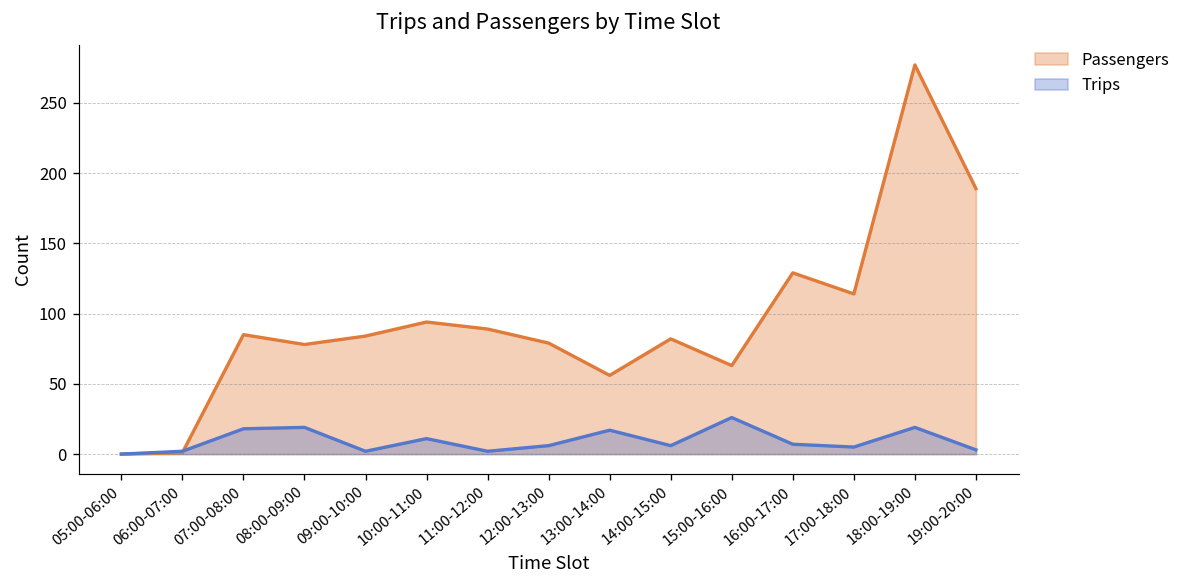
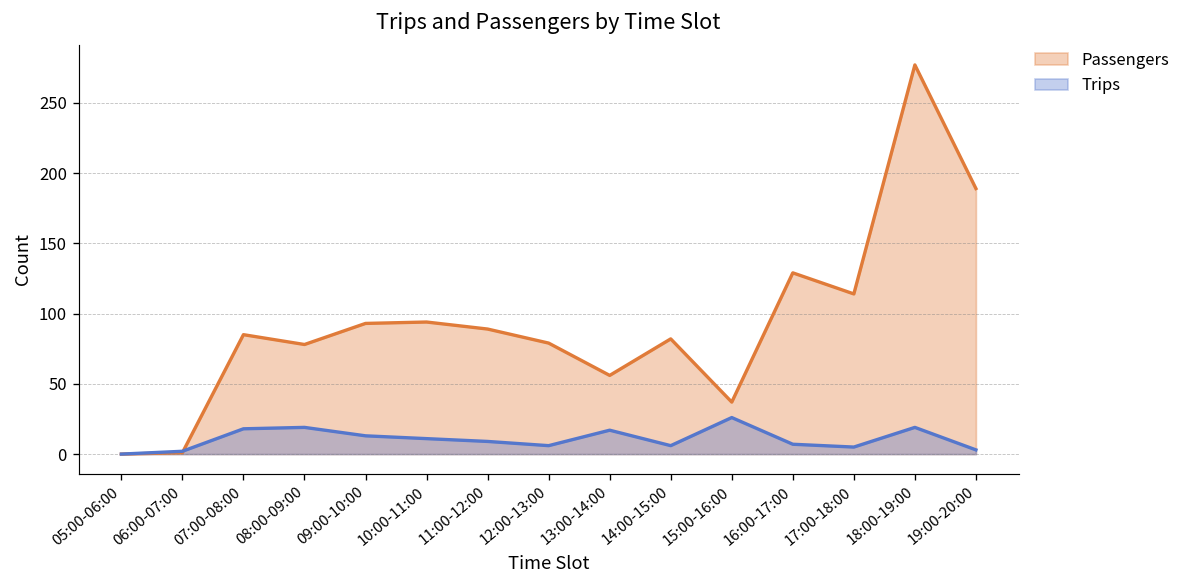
Passengers, 09:00-10:00: 84 -> 93
Trips, 09:00-10:00: 2 -> 13
Trips, 11:00-12:00: 2 -> 9
Passengers, 15:00-16:00: 63 -> 37
